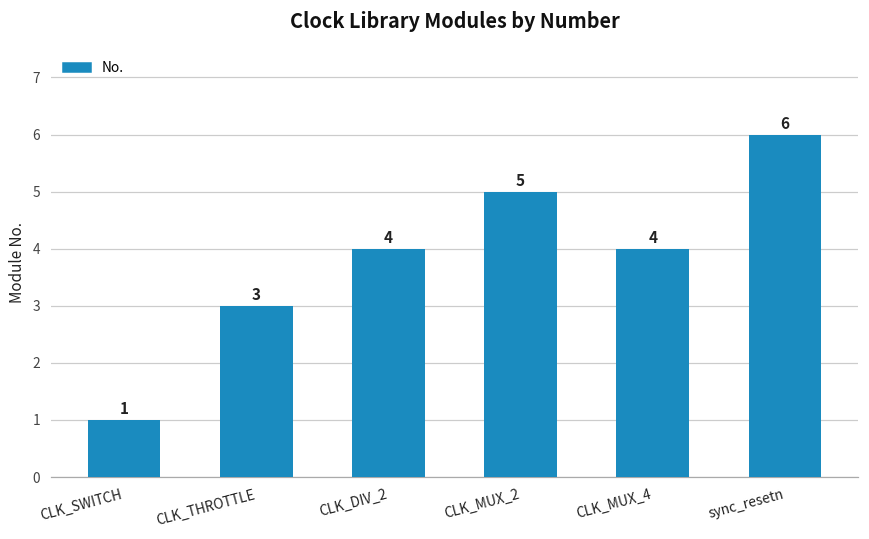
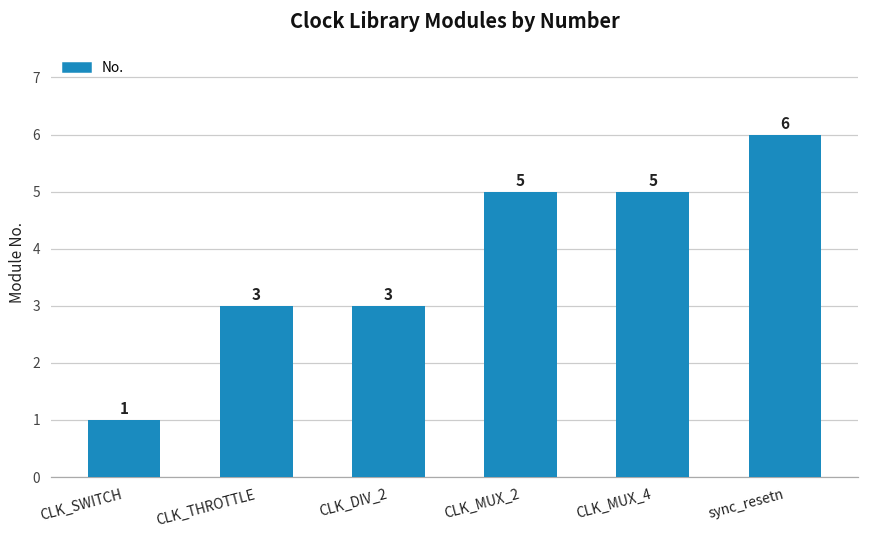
CLK_DIV_2: 4 -> 3
CLK_MUX_4: 4 -> 5
